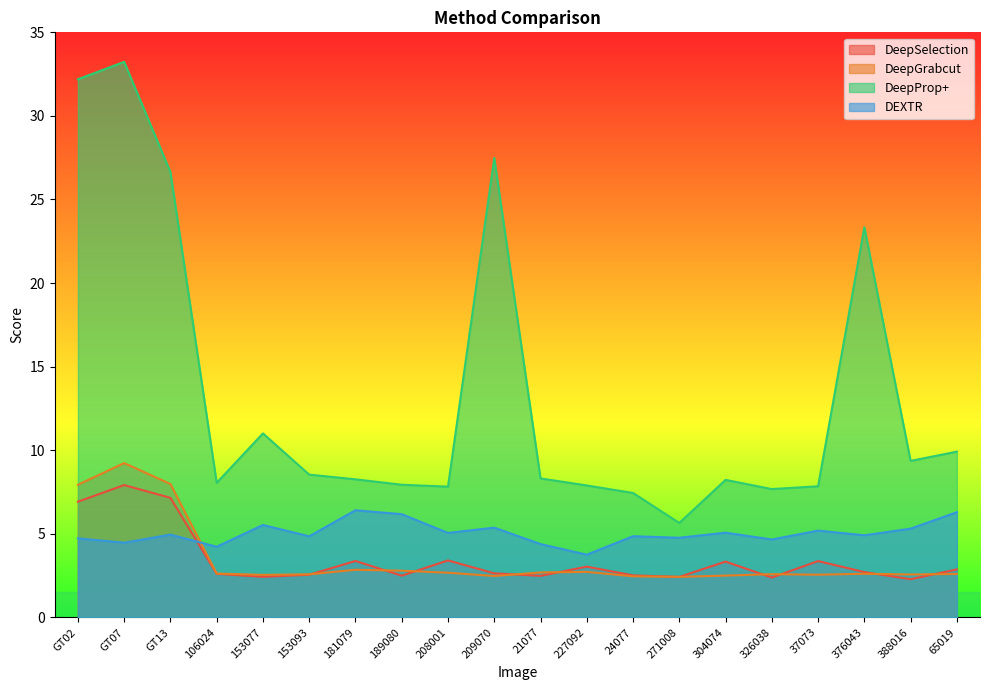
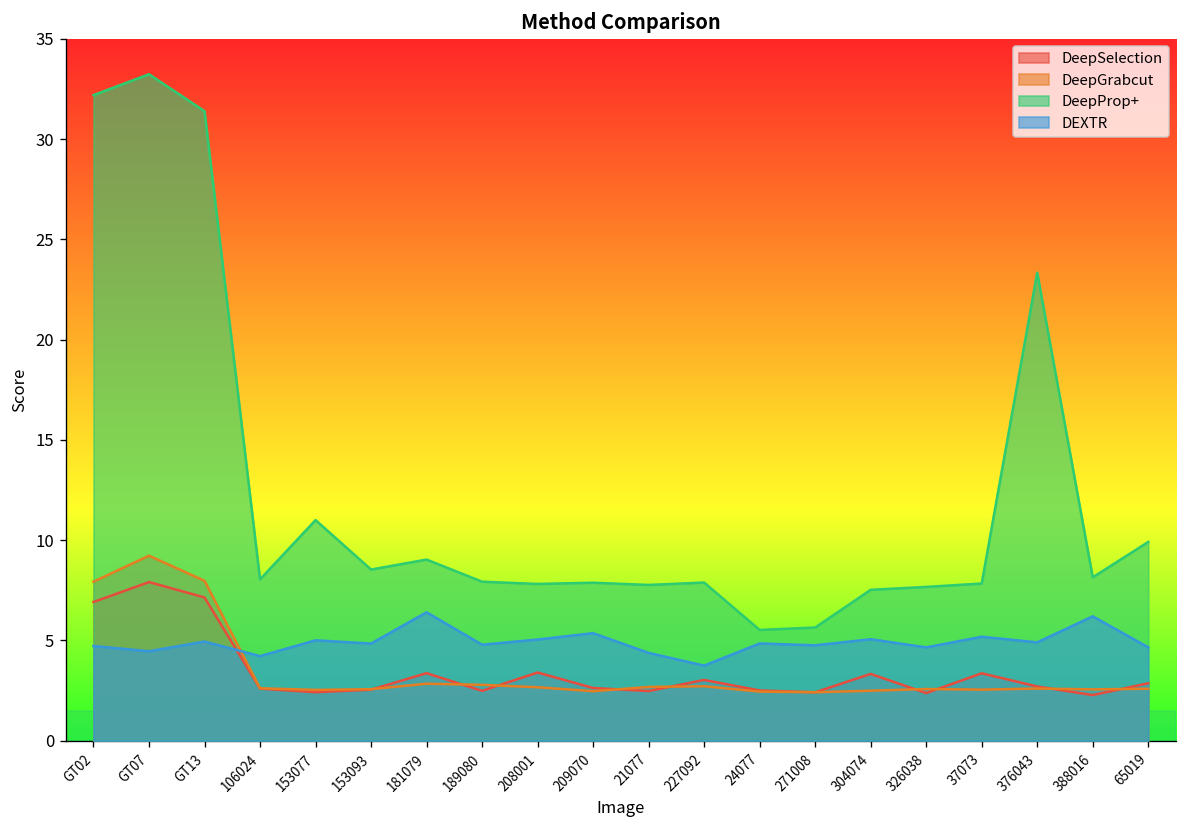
DeepProp+, GT13: 26.6 -> 31.4
DEXTR, 153077: 5.5 -> 5.0
DeepProp+, 181079: 8.3 -> 9.0
DEXTR, 189080: 6.2 -> 4.8
DeepProp+, 209070: 27.5 -> 7.9
DeepProp+, 21077: 8.3 -> 7.8
DeepProp+, 24077: 7.4 -> 5.5
DeepProp+, 304074: 8.2 -> 7.5
DeepProp+, 388016: 9.4 -> 8.2
DEXTR, 388016: 5.3 -> 6.2
DEXTR, 65019: 6.3 -> 4.7
